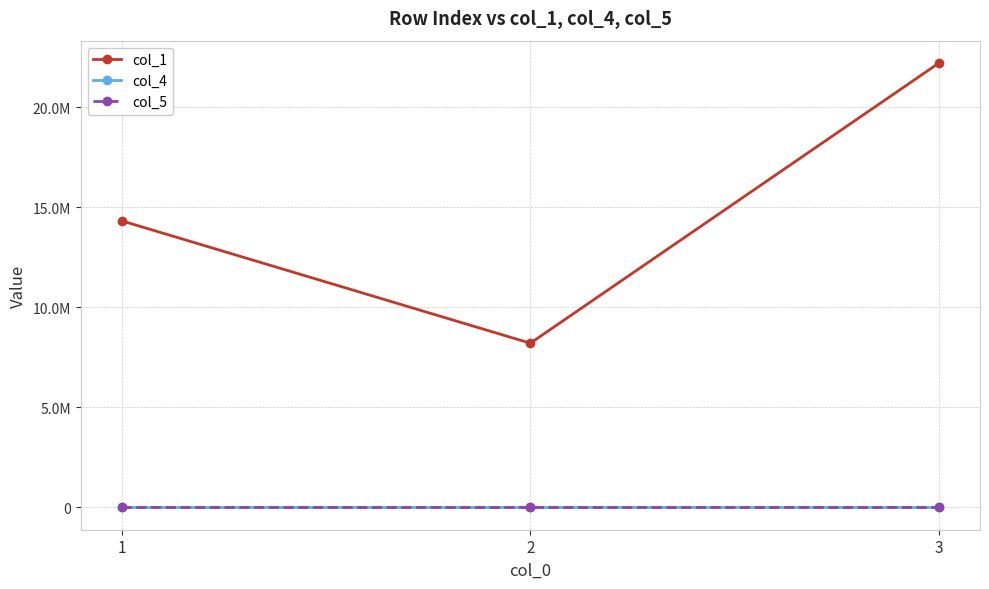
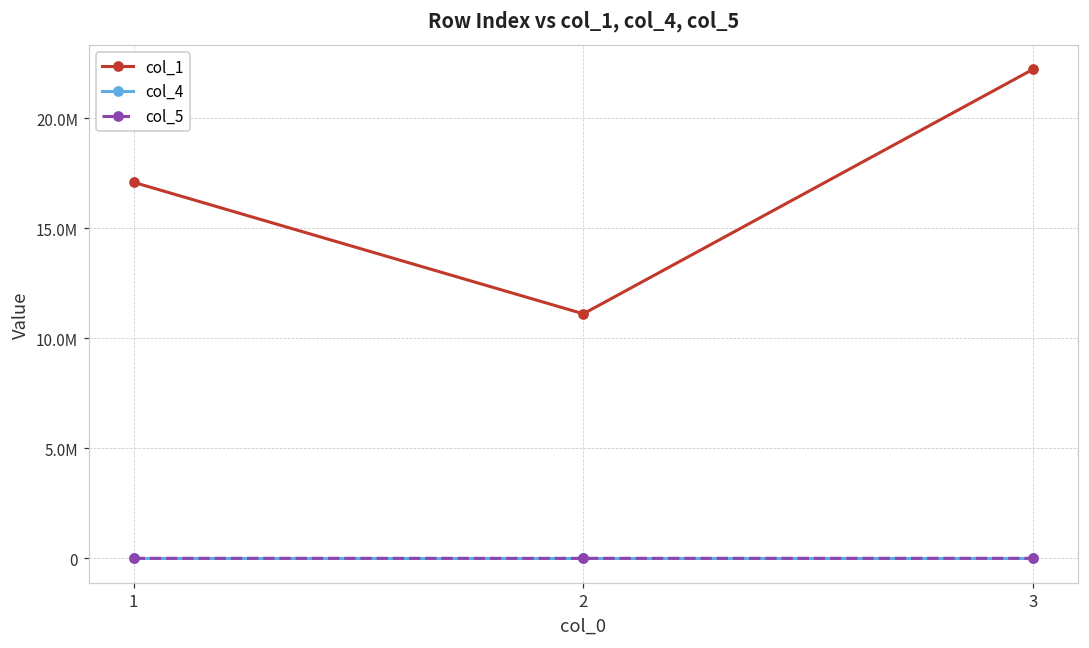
col_1, 1: 14300000 -> 17100000
col_1, 2: 8200000 -> 11100000
